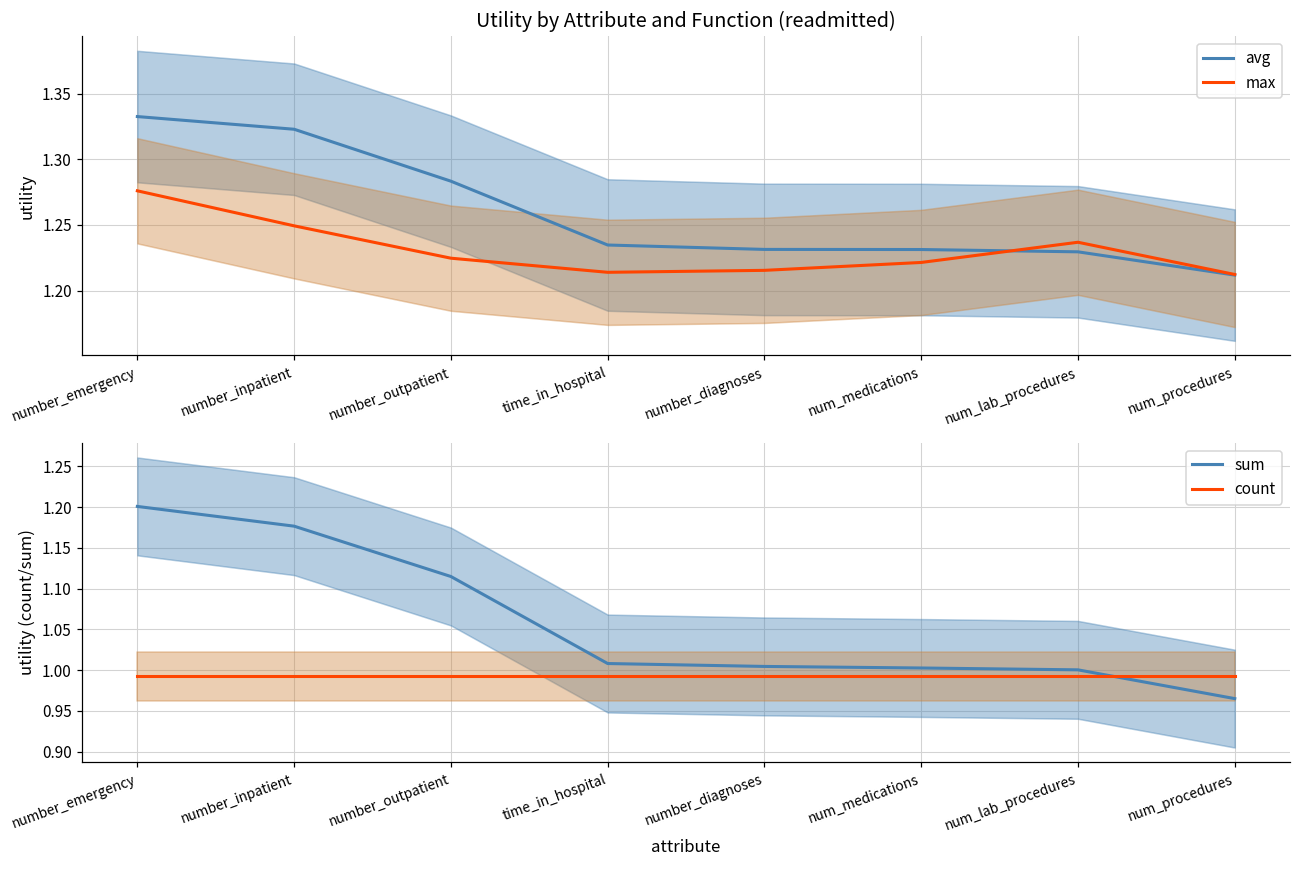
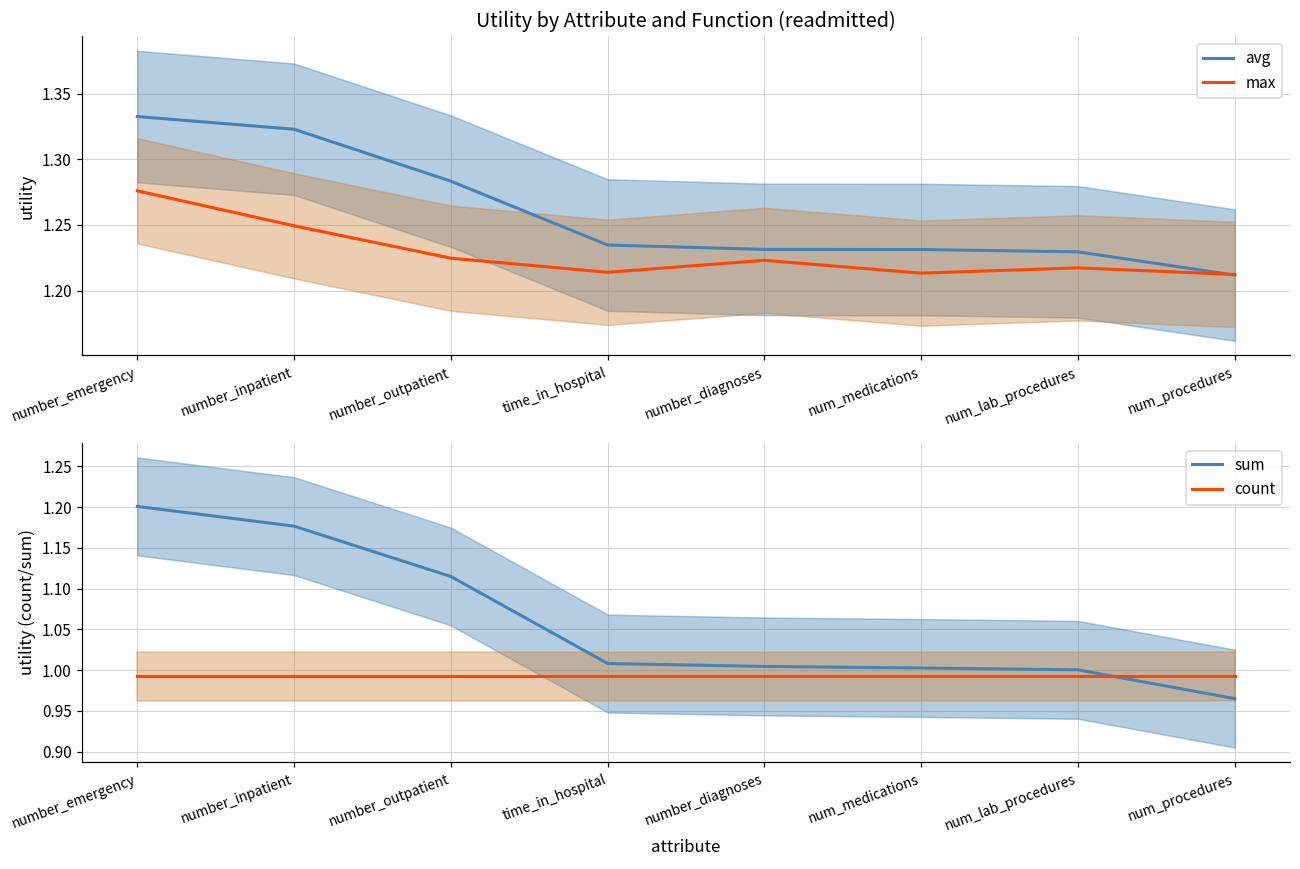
Utility by Attribute and Function (readmitted), max, number_diagnoses: 1.215 -> 1.223
Utility by Attribute and Function (readmitted), max, num_medications: 1.222 -> 1.213
Utility by Attribute and Function (readmitted), max, num_lab_procedures: 1.237 -> 1.217
